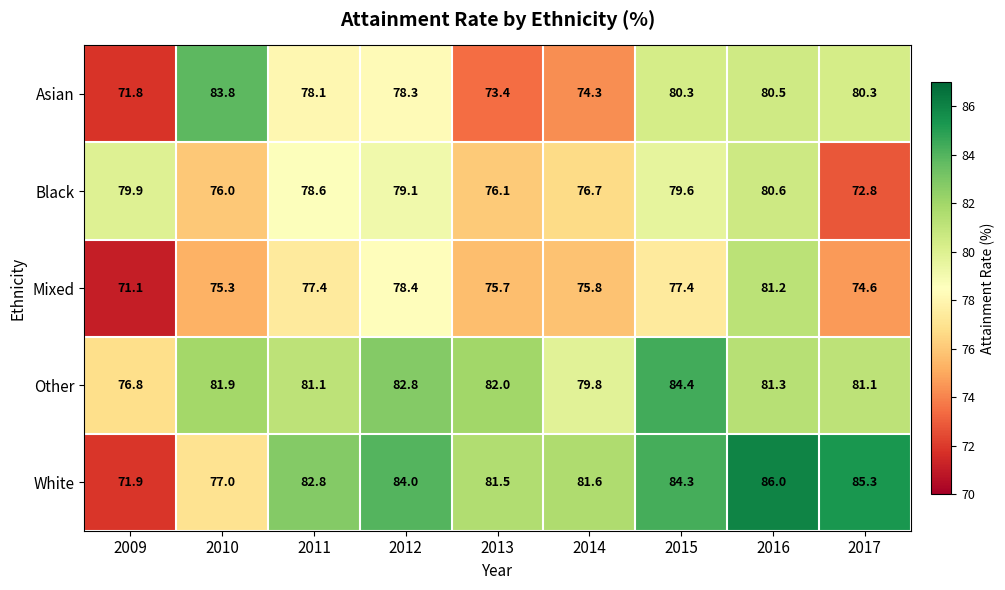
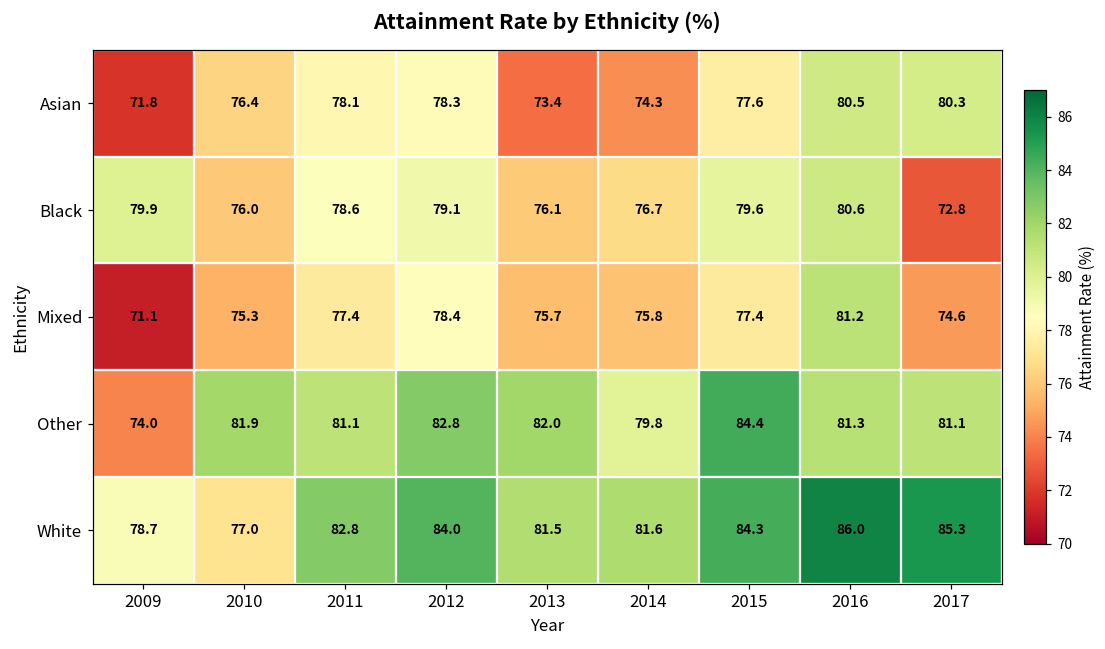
Asian, 2010: 83.8 -> 76.4
Asian, 2015: 80.3 -> 77.6
Other, 2009: 76.8 -> 74.0
White, 2009: 71.9 -> 78.7
